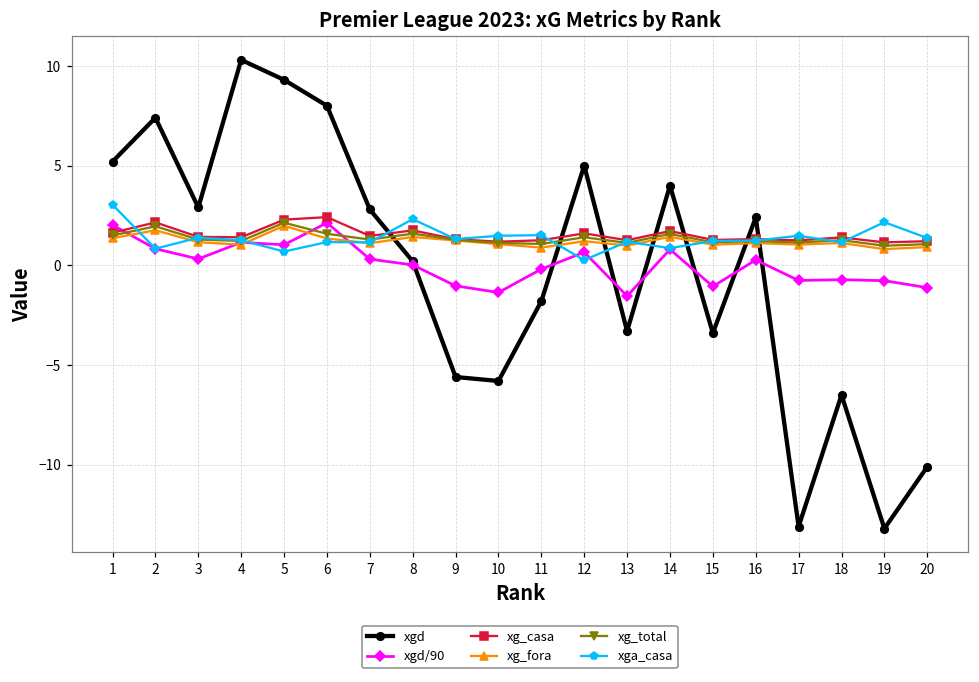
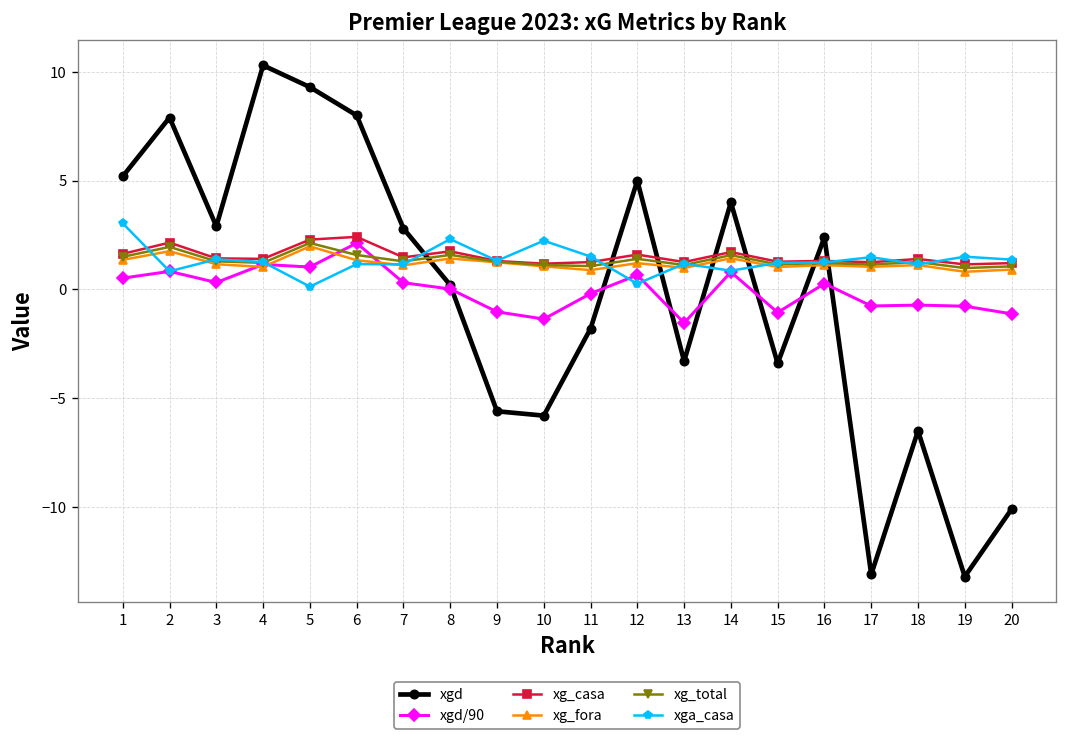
xgd/90, 1: 2.0 -> 0.5
xgd, 2: 7.4 -> 7.9
xga_casa, 5: 0.7 -> 0.1
xga_casa, 10: 1.5 -> 2.2
xga_casa, 19: 2.2 -> 1.5
